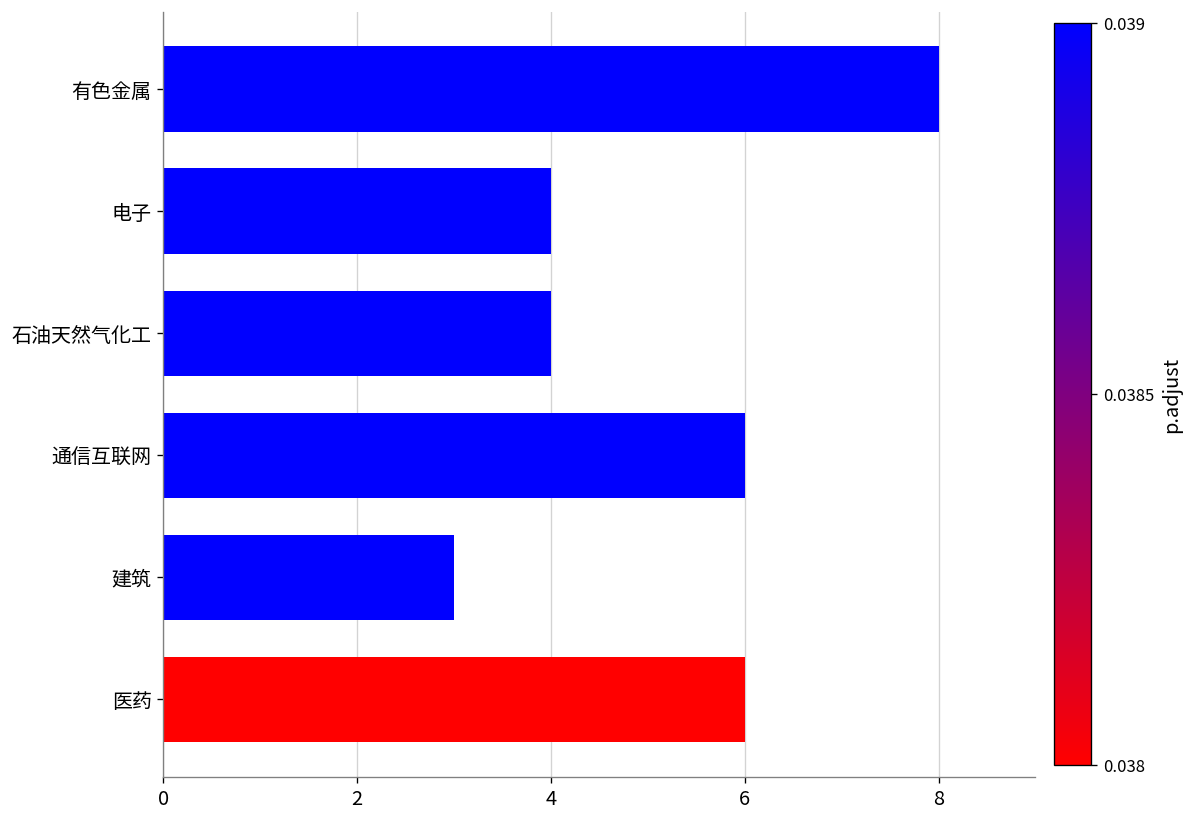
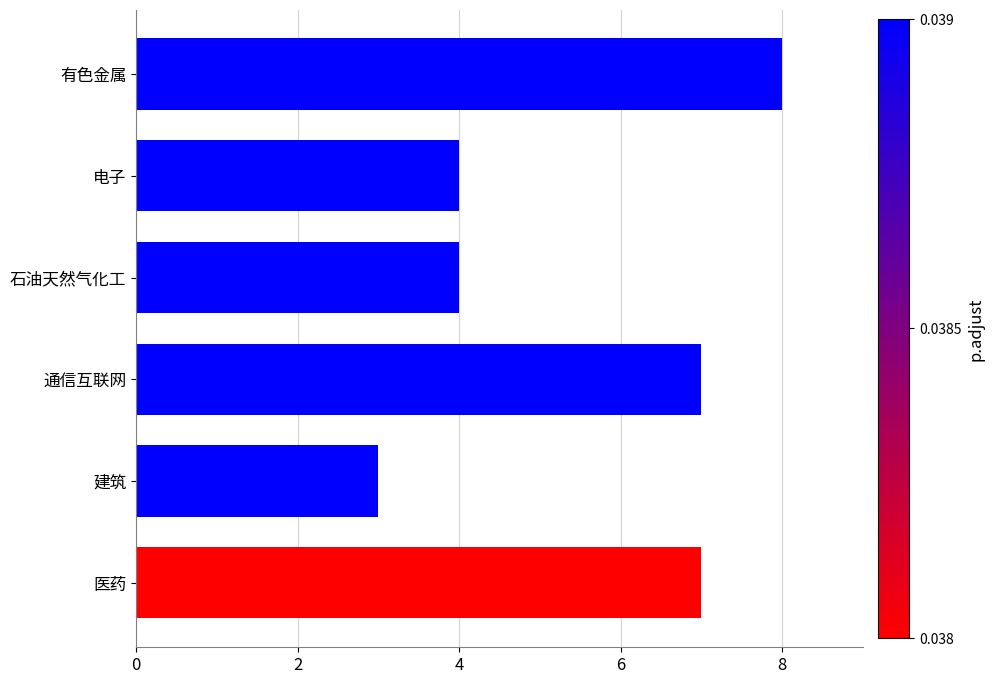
通信互联网: 6 -> 7
医药: 6 -> 7
